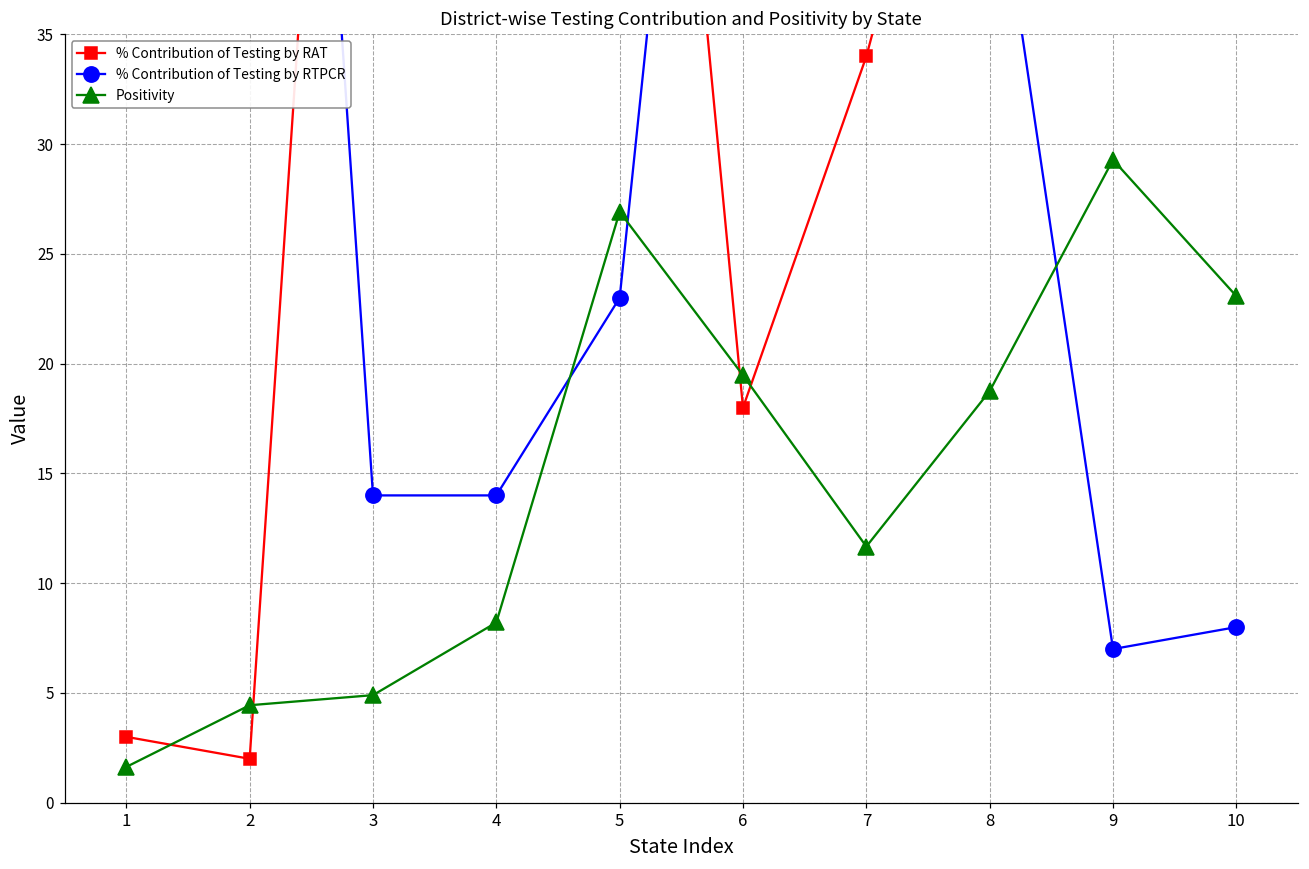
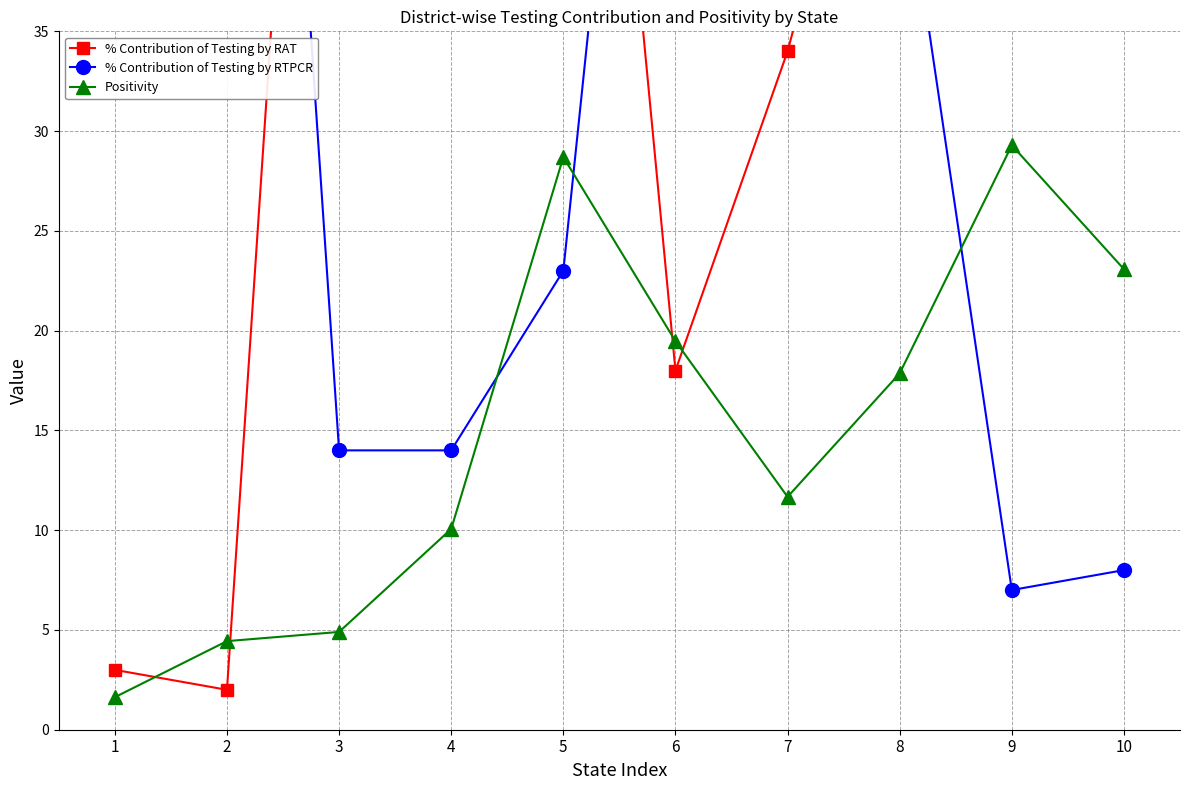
Positivity, 4: 8.2 -> 10.1
Positivity, 5: 26.9 -> 28.7
Positivity, 8: 18.8 -> 17.9
